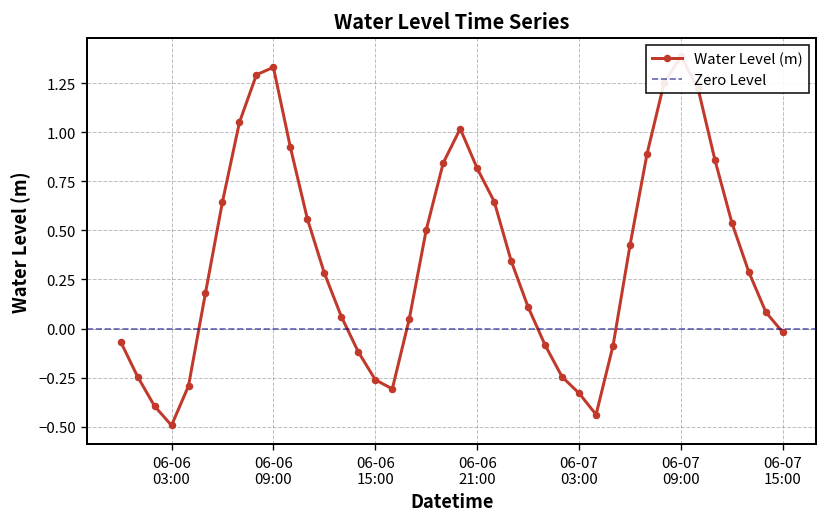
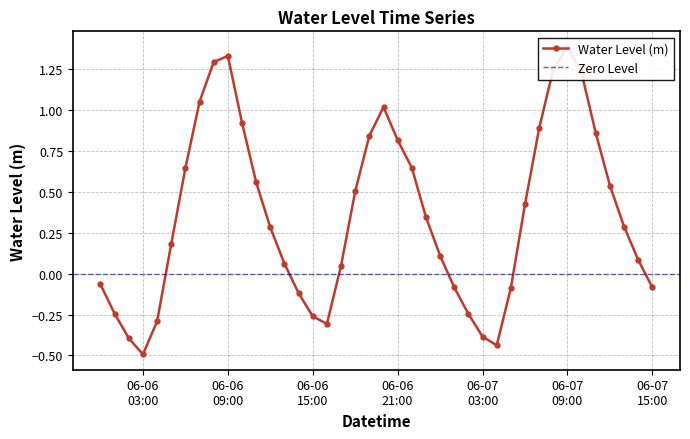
06-07 03:00: -0.33 -> -0.39
06-07 15:00: -0.02 -> -0.08
